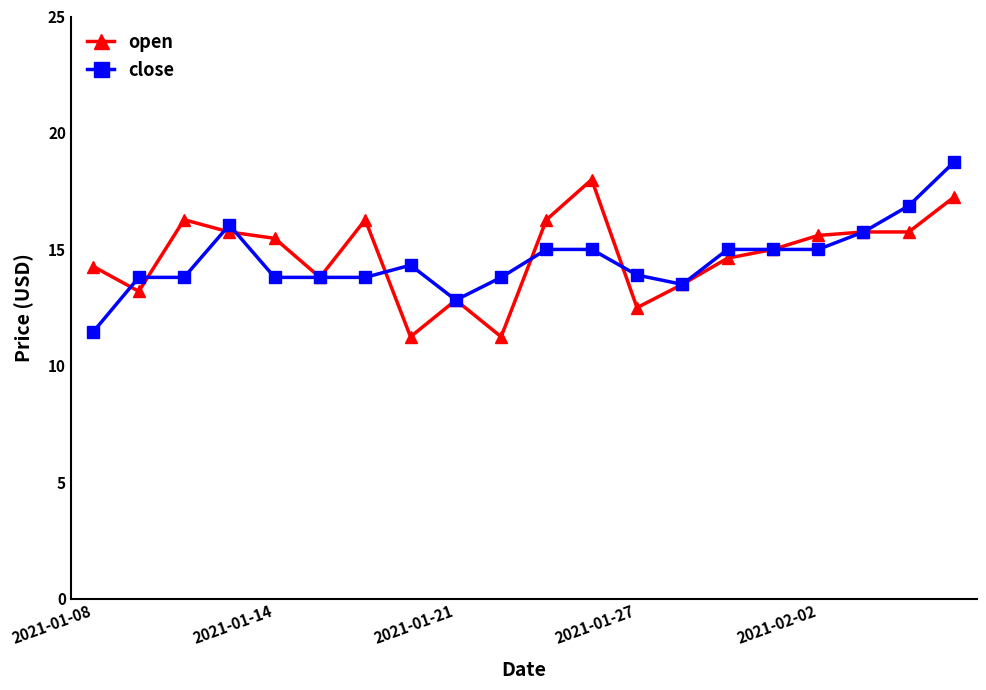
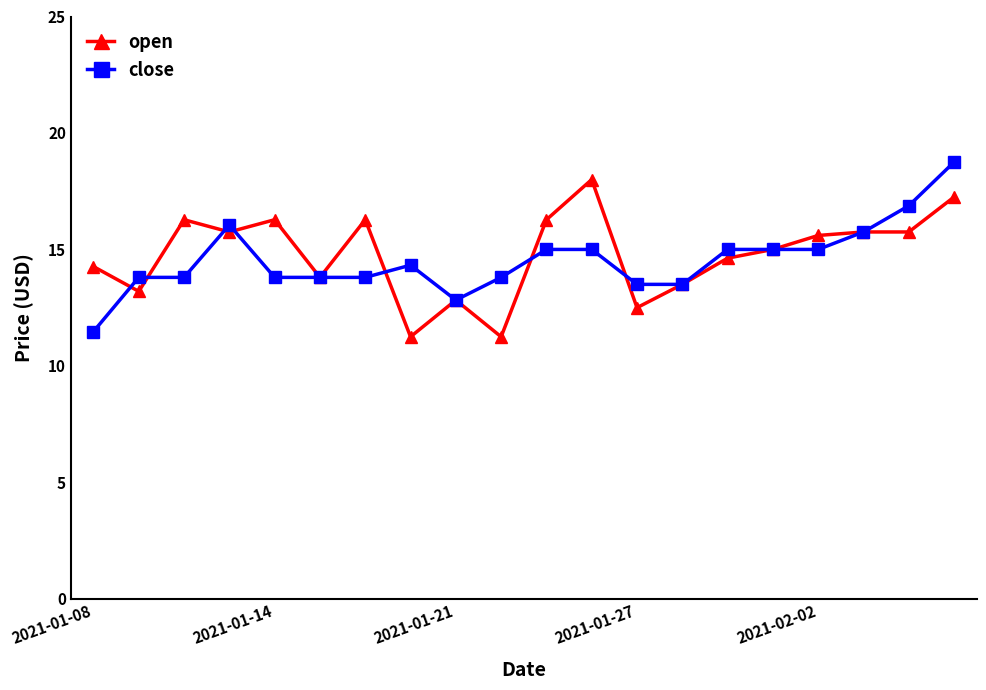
open, 2021-01-14: 15.5 -> 16.3
close, 2021-01-27: 13.9 -> 13.5
